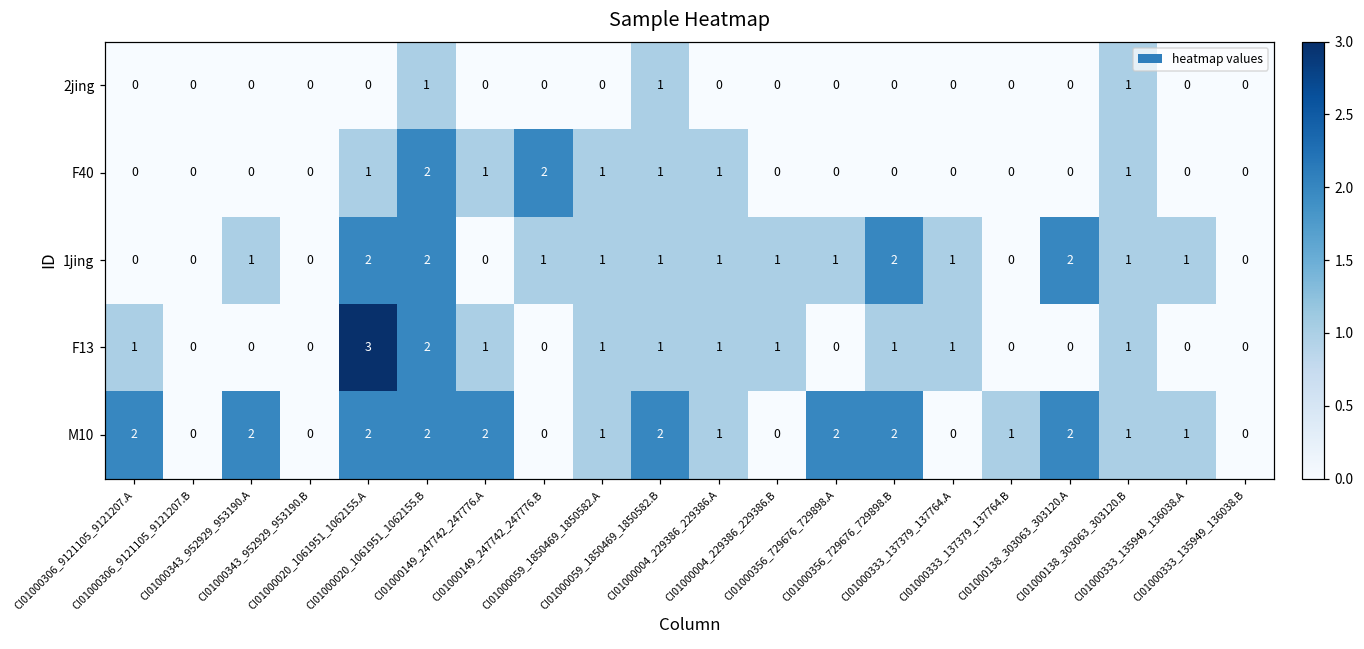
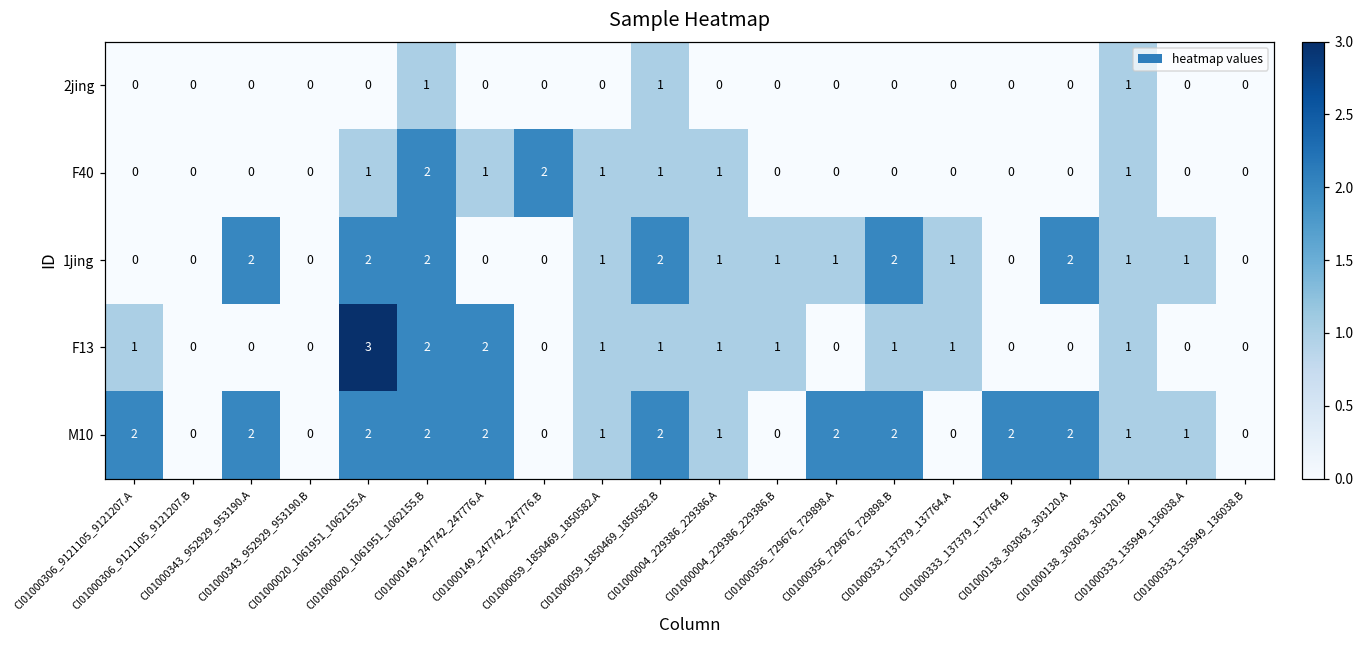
1jing, CI01000343_952929_953190.A: 1 -> 2
1jing, CI01000149_247742_247776.B: 1 -> 0
1jing, CI01000059_1850469_1850582.B: 1 -> 2
F13, CI01000149_247742_247776.A: 1 -> 2
M10, CI01000333_137379_137764.B: 1 -> 2
